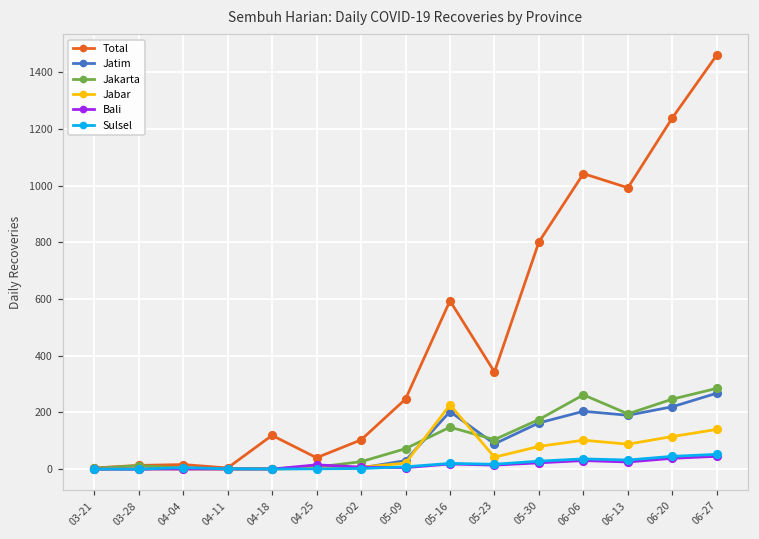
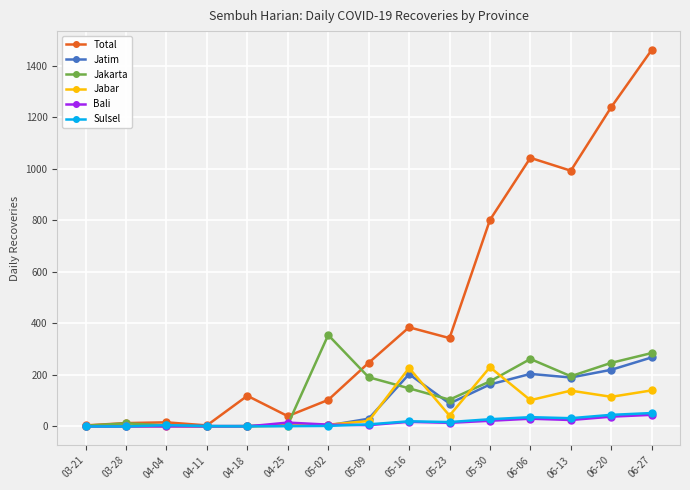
Jakarta, 05-02: 30 -> 360
Jakarta, 05-09: 70 -> 190
Total, 05-16: 590 -> 390
Jabar, 05-30: 80 -> 230
Jabar, 06-13: 90 -> 140
